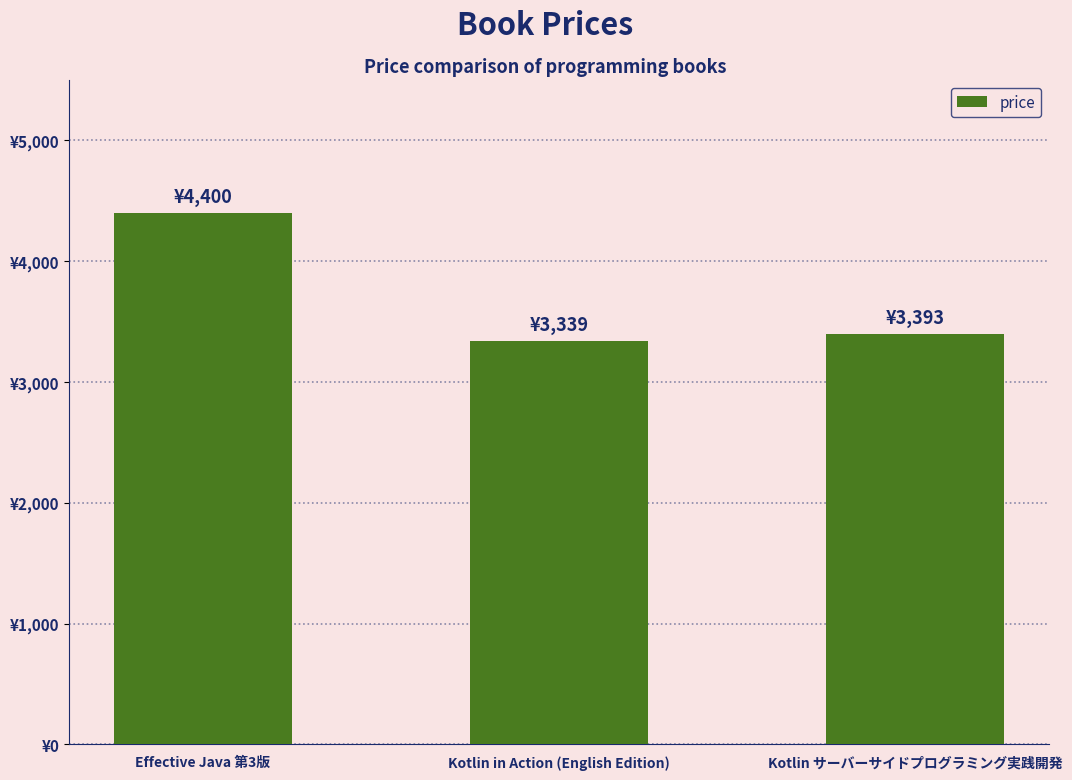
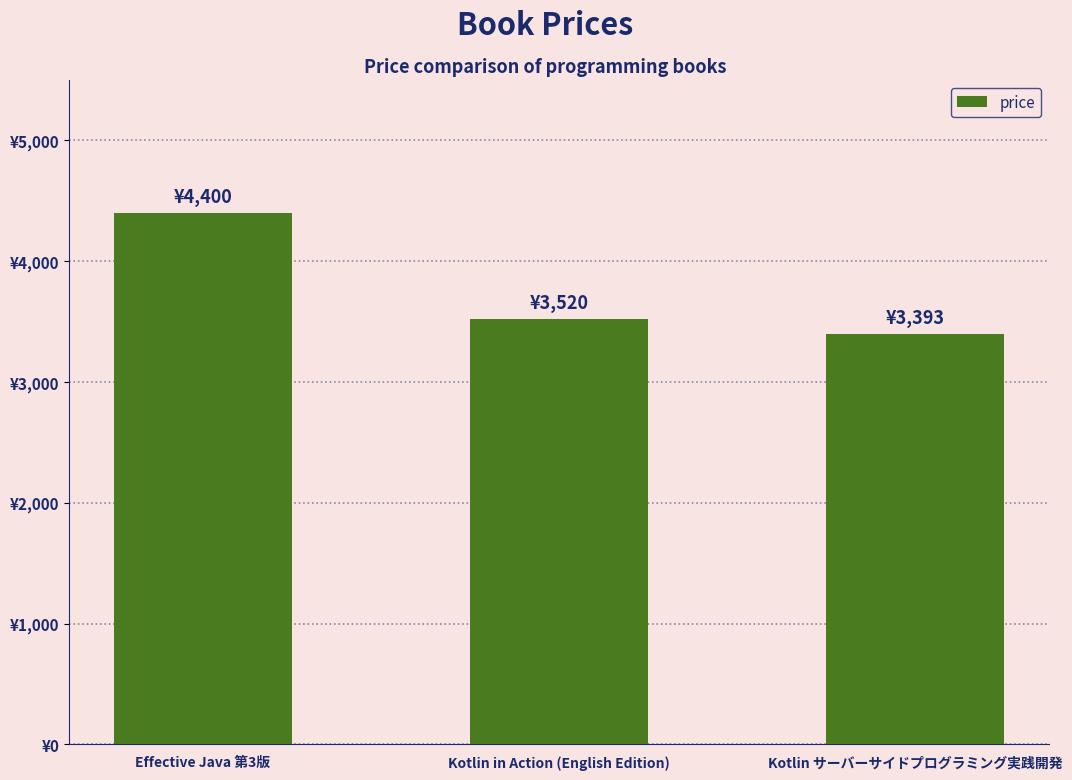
Kotlin in Action (English Edition): ¥3,339 -> ¥3,520
